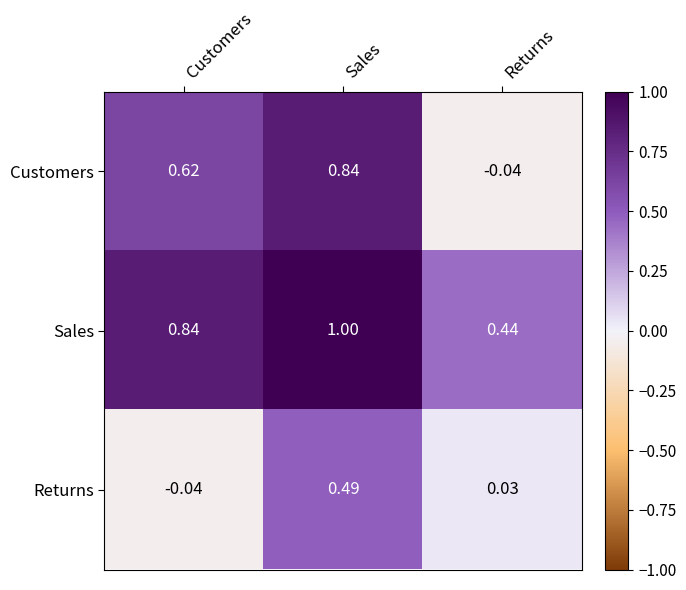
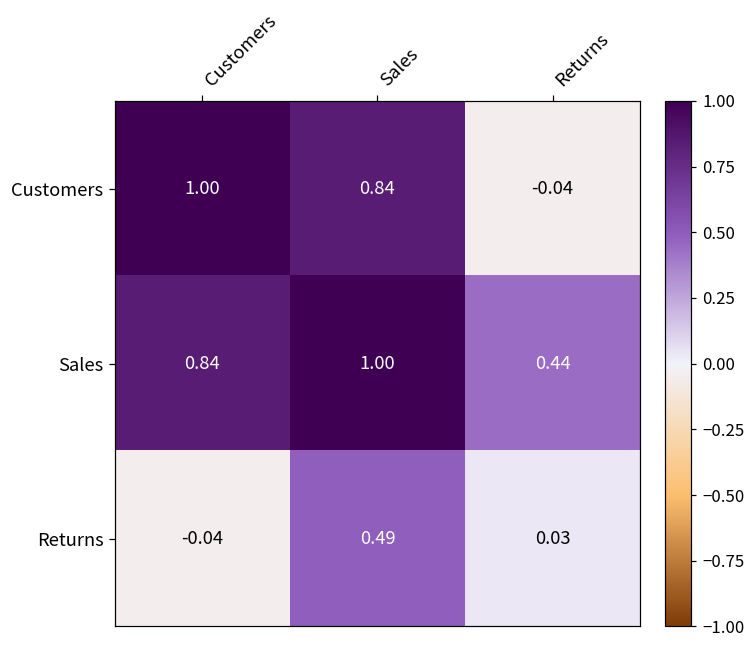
Customers, Customers: 0.62 -> 1.00
